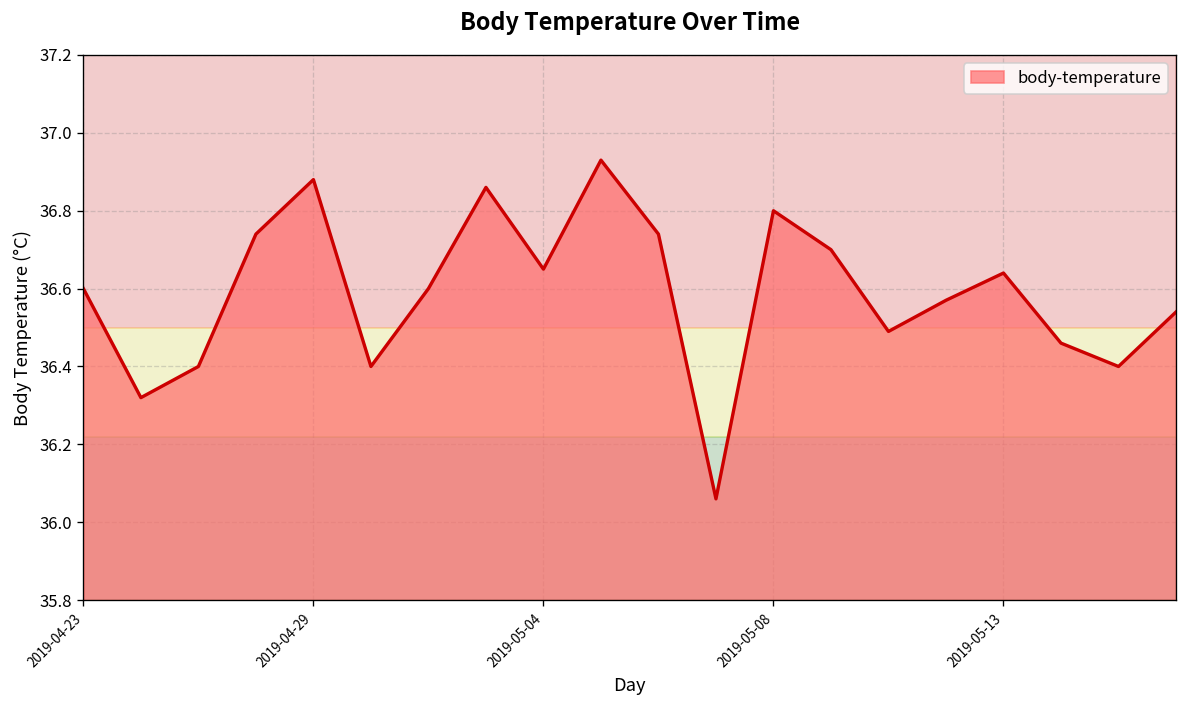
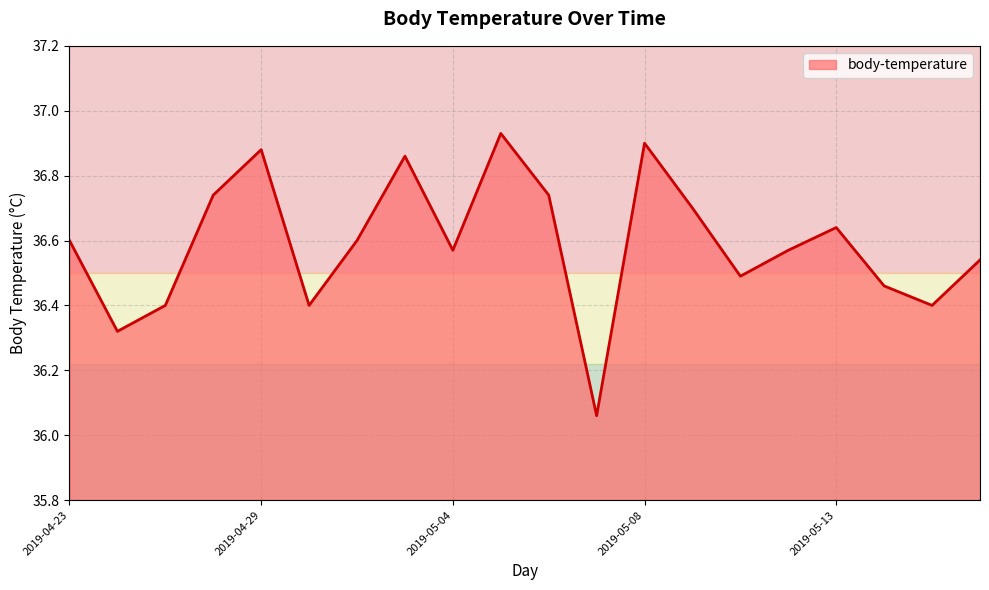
2019-05-04: 36.65 -> 36.57
2019-05-08: 36.8 -> 36.9
